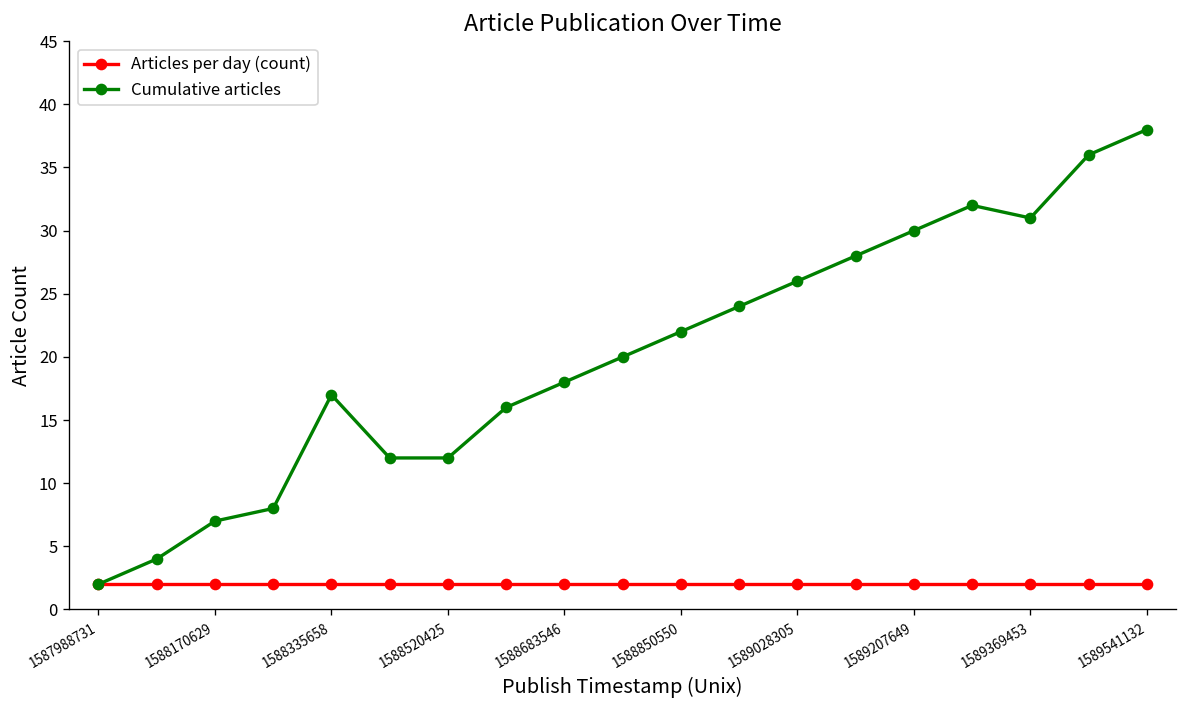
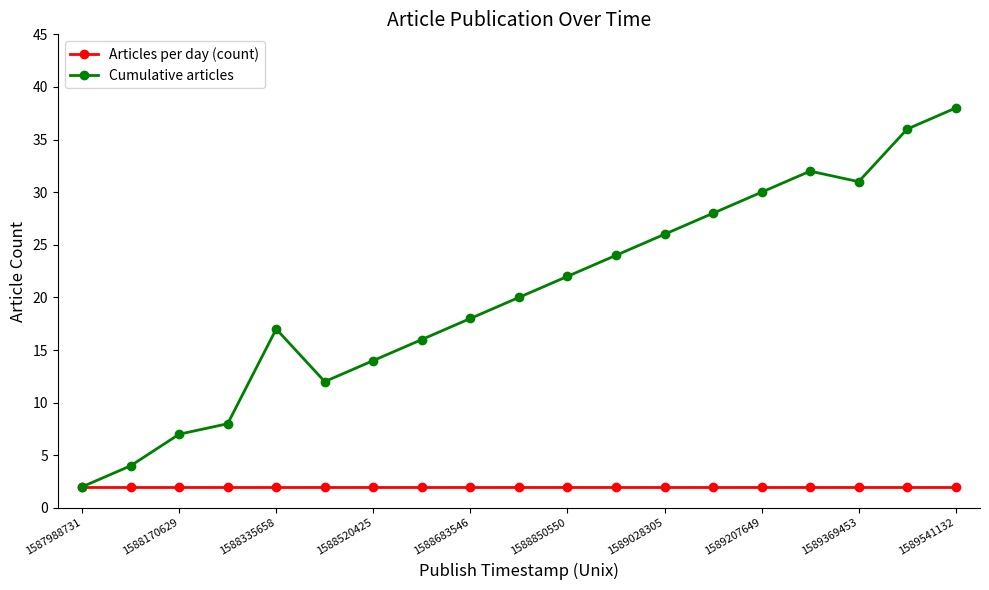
Cumulative articles, 1588520425: 12 -> 14
